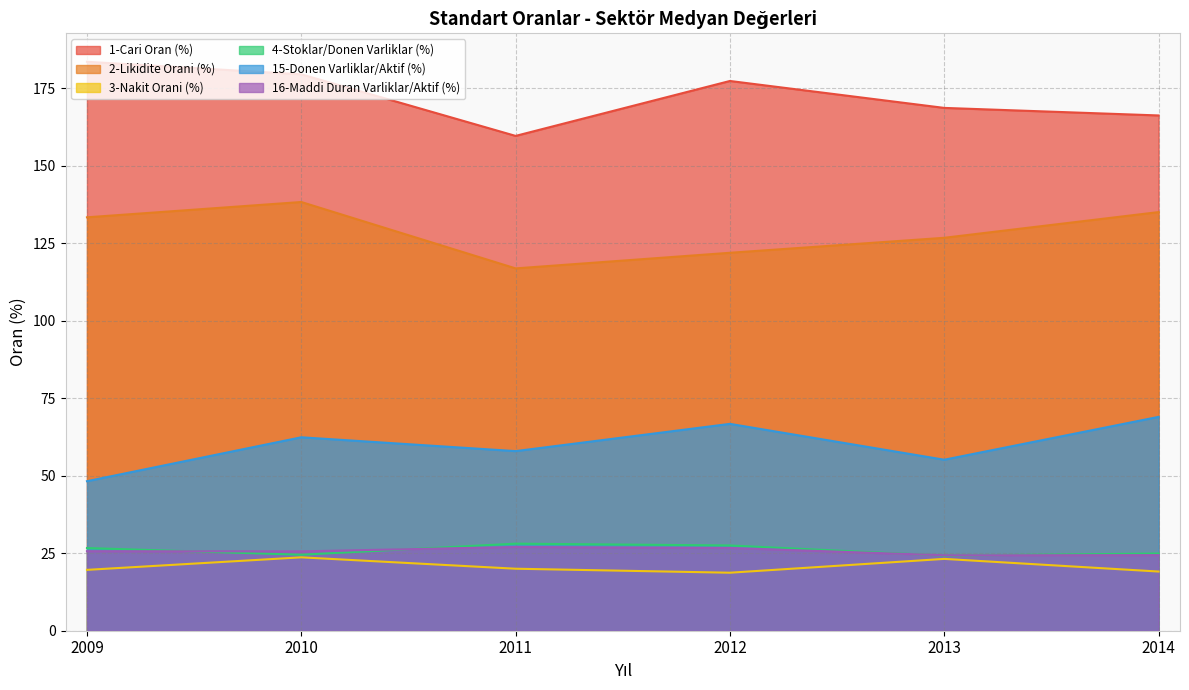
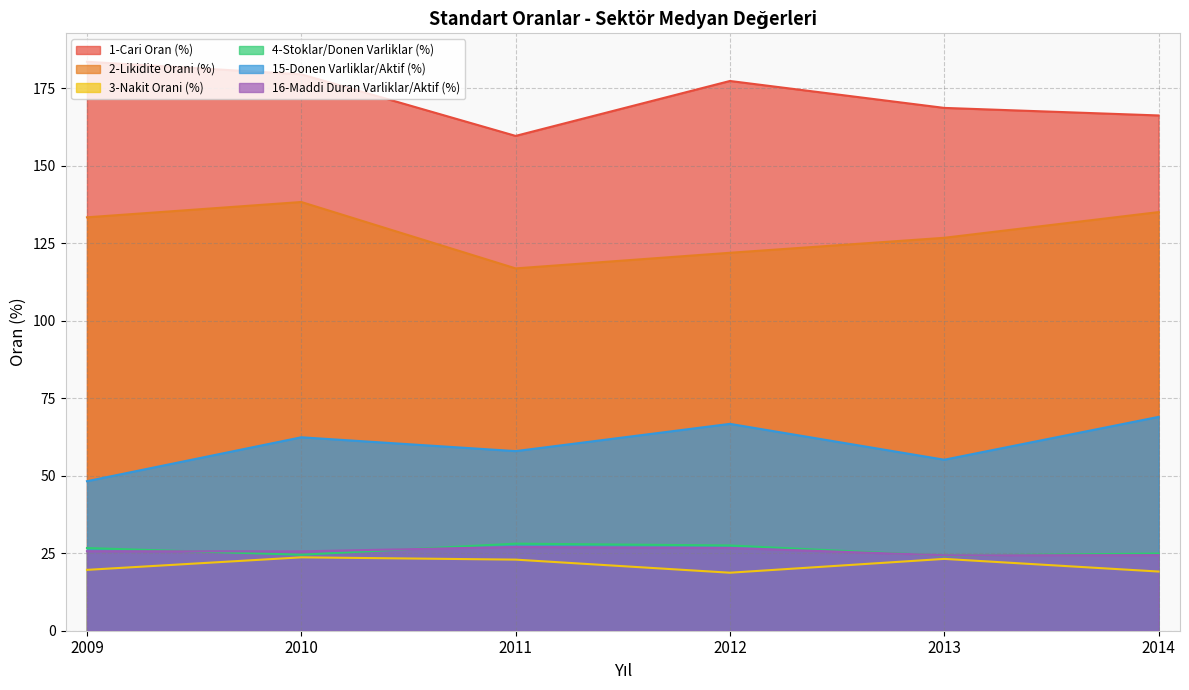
3-Nakit Orani (%), 2011: 20 -> 23
